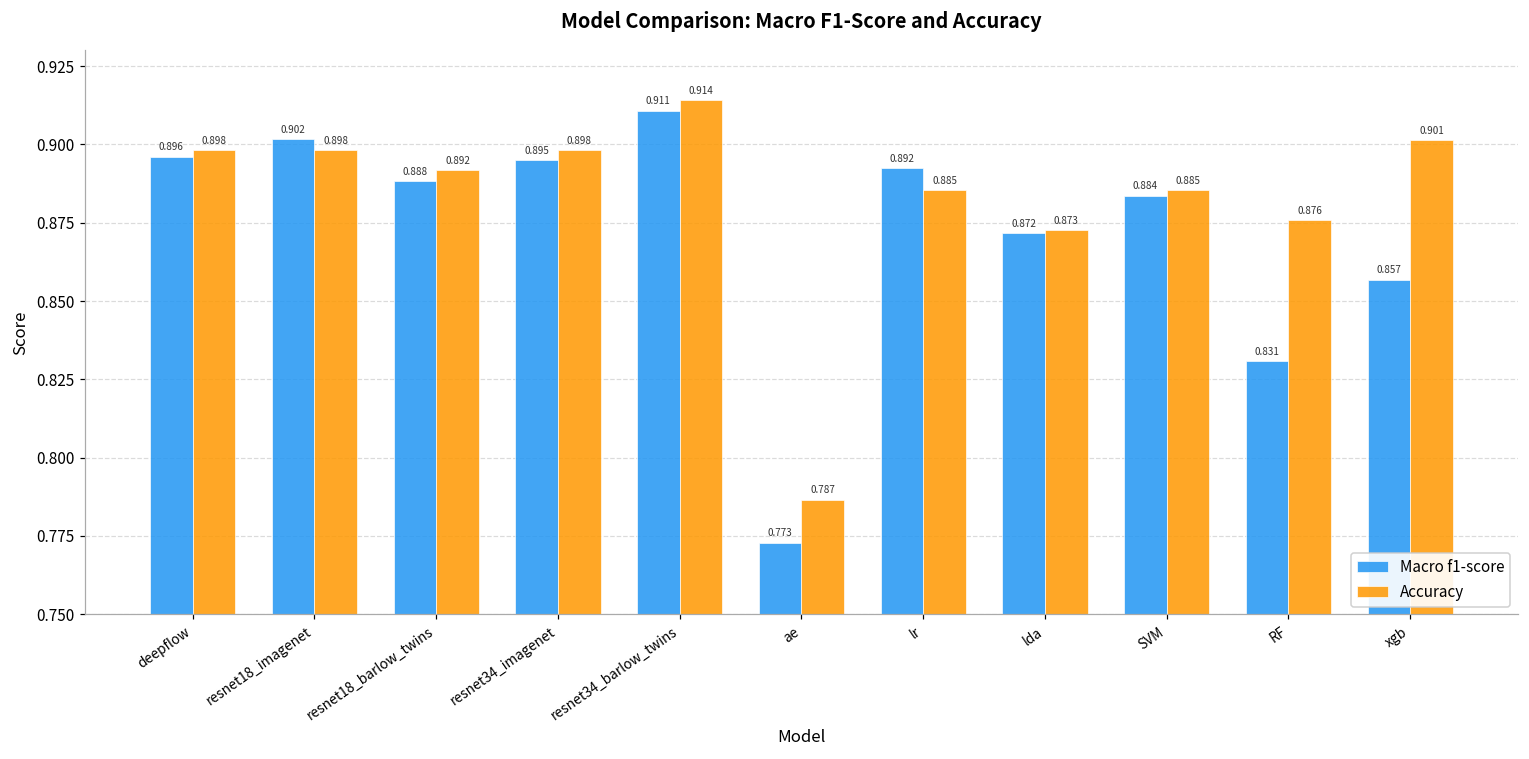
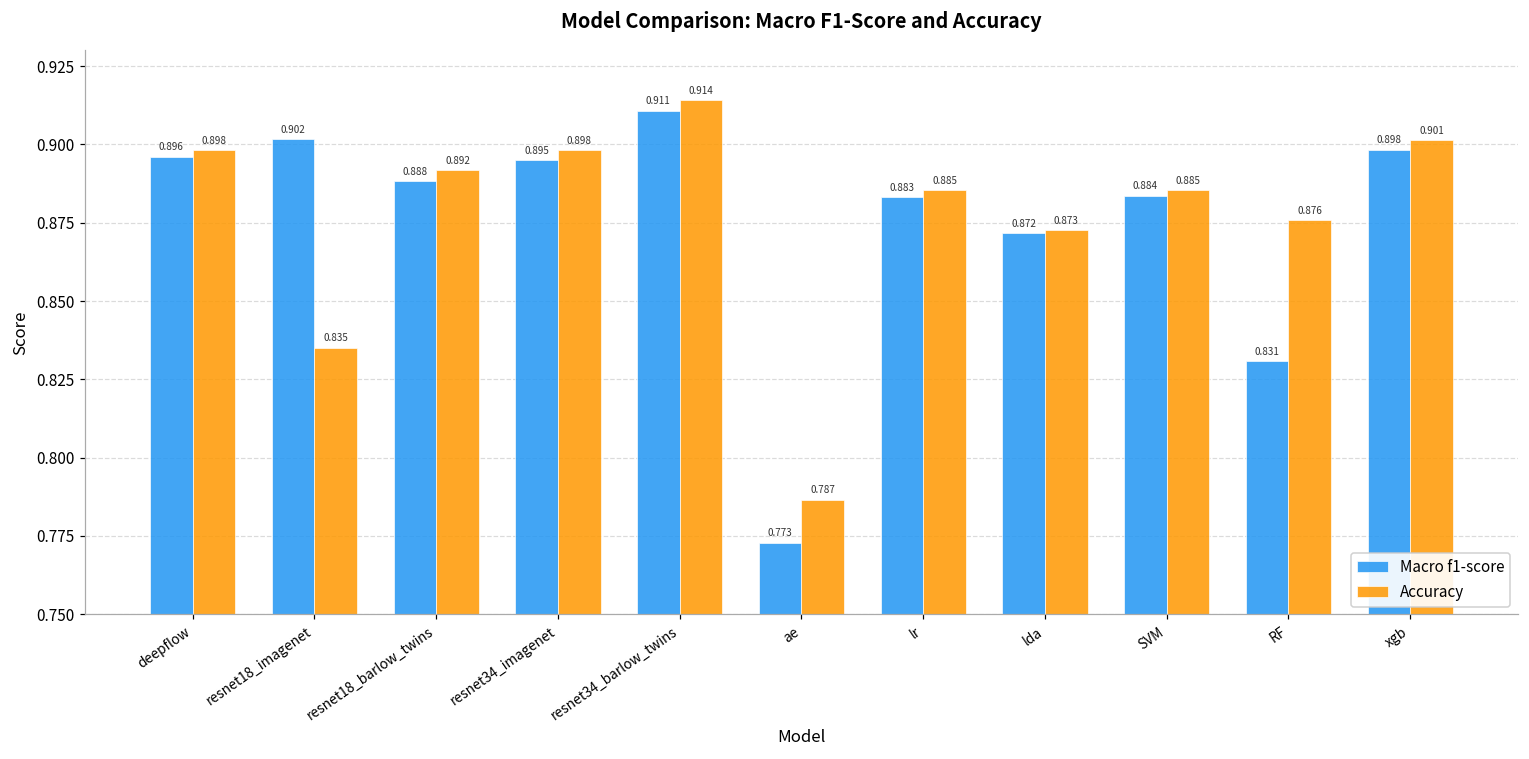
Accuracy, resnet18_imagenet: 0.898 -> 0.835
Macro f1-score, lr: 0.892 -> 0.883
Macro f1-score, xgb: 0.857 -> 0.898
